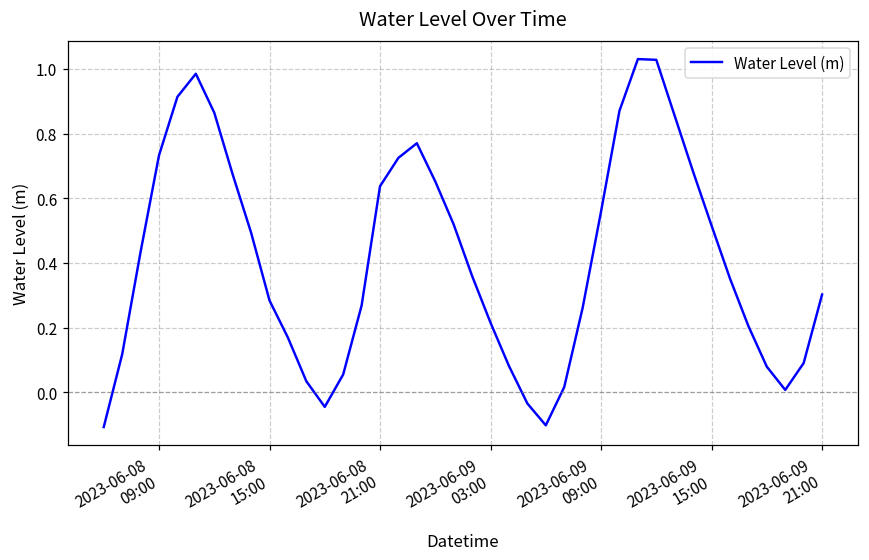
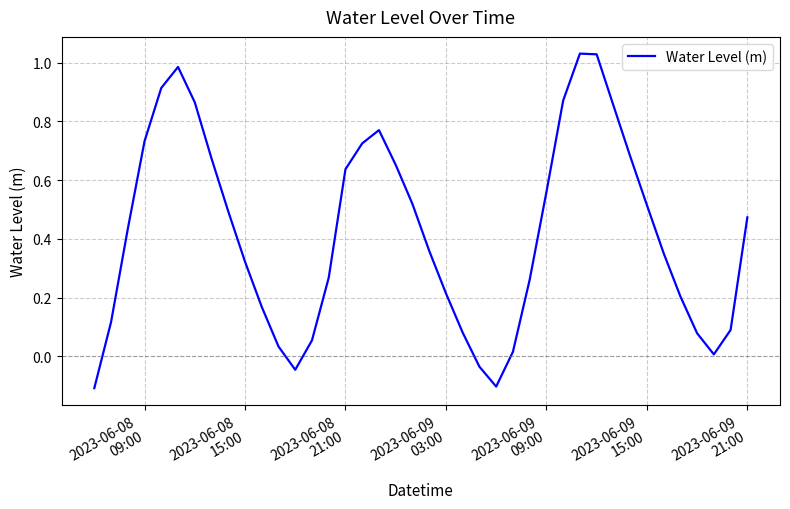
2023-06-08 15:00: 0.28 -> 0.32
2023-06-09 21:00: 0.30 -> 0.47
